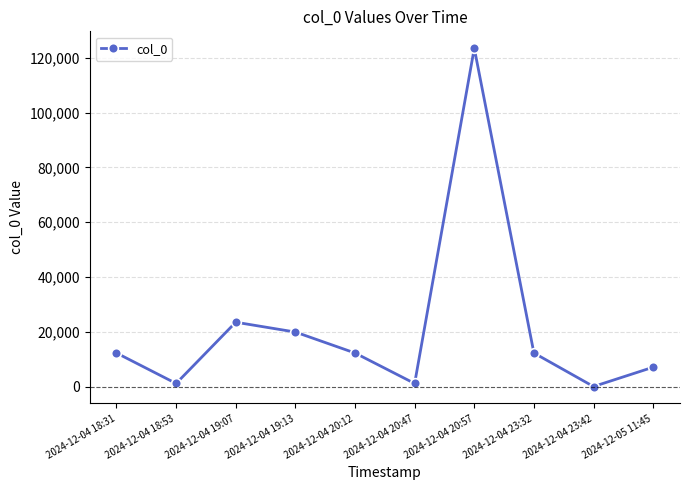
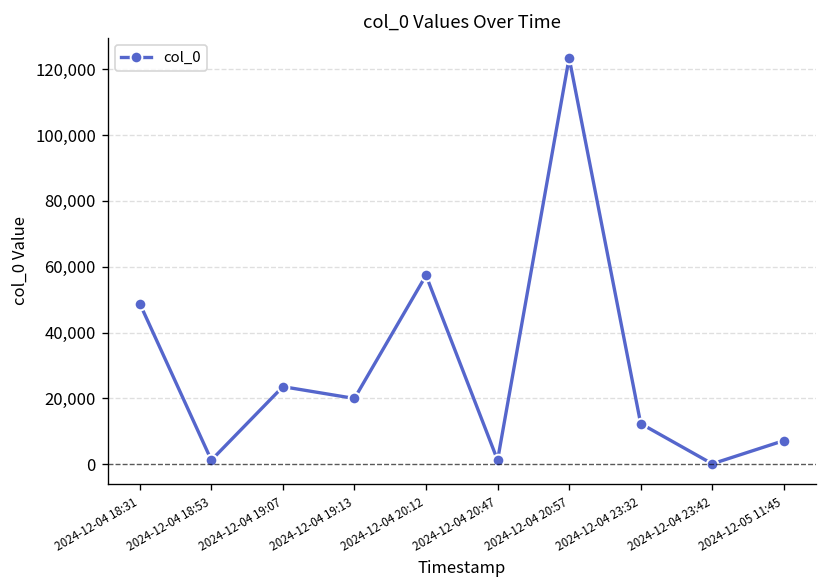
2024-12-04 18:31: 12,000 -> 49,000
2024-12-04 20:12: 12,000 -> 57,000
